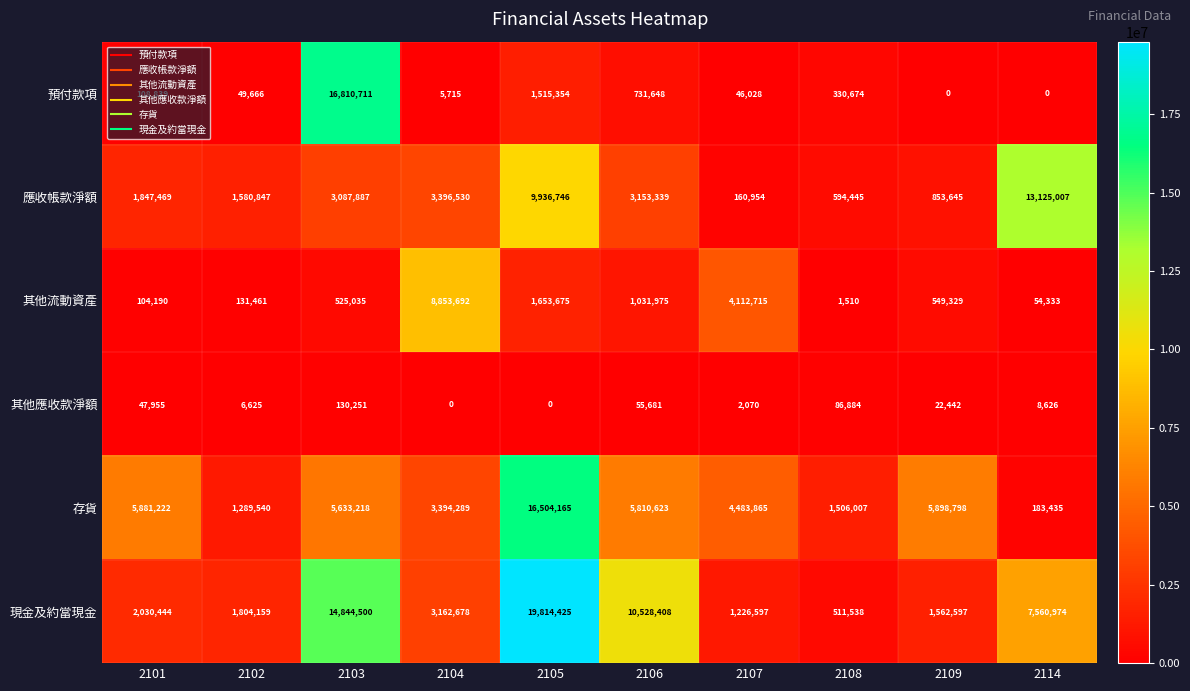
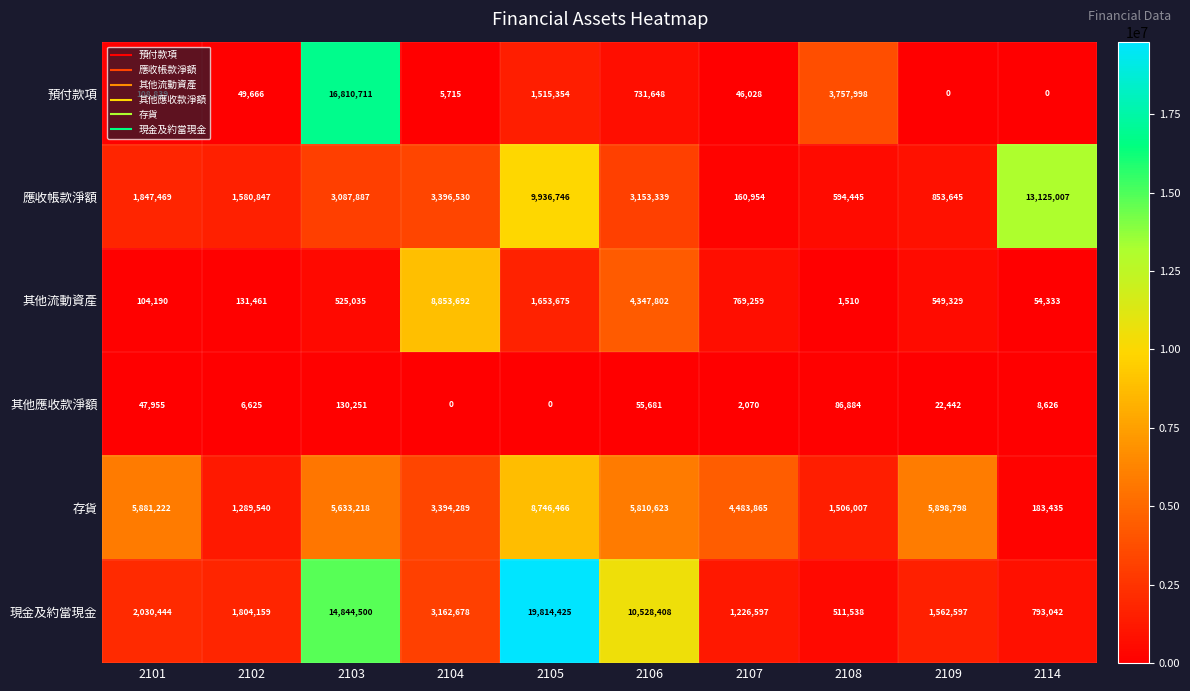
預付款項, 2108: 330,674 -> 3,757,998
其他流動資產, 2106: 1,031,975 -> 4,347,802
其他流動資產, 2107: 4,112,715 -> 769,259
存貨, 2105: 16,504,165 -> 8,746,466
現金及約當現金, 2114: 7,560,974 -> 793,042
